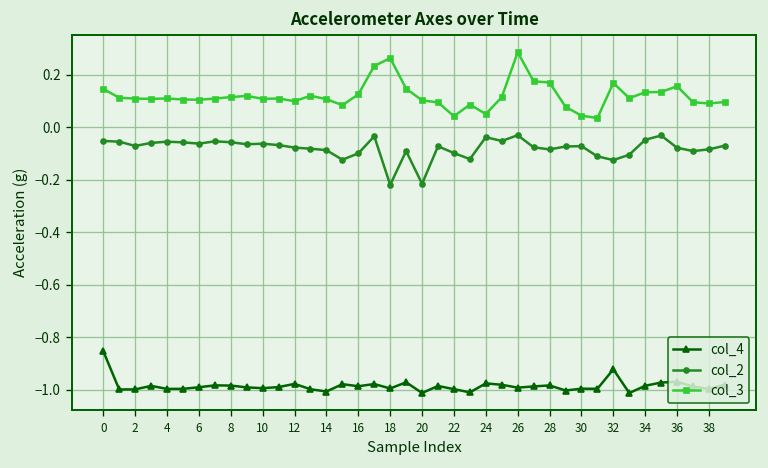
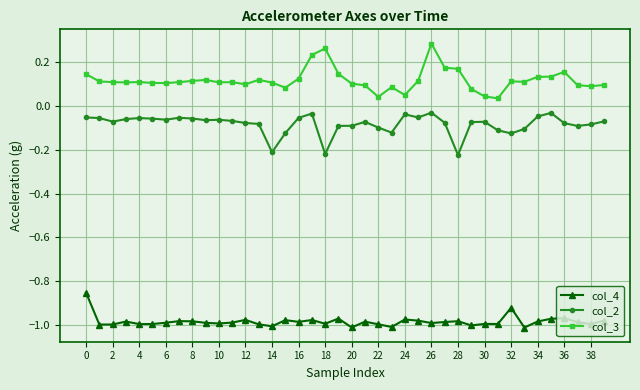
col_2, 14: -0.09 -> -0.21
col_2, 16: -0.10 -> -0.05
col_2, 20: -0.22 -> -0.09
col_2, 28: -0.08 -> -0.22
col_3, 32: 0.17 -> 0.11
